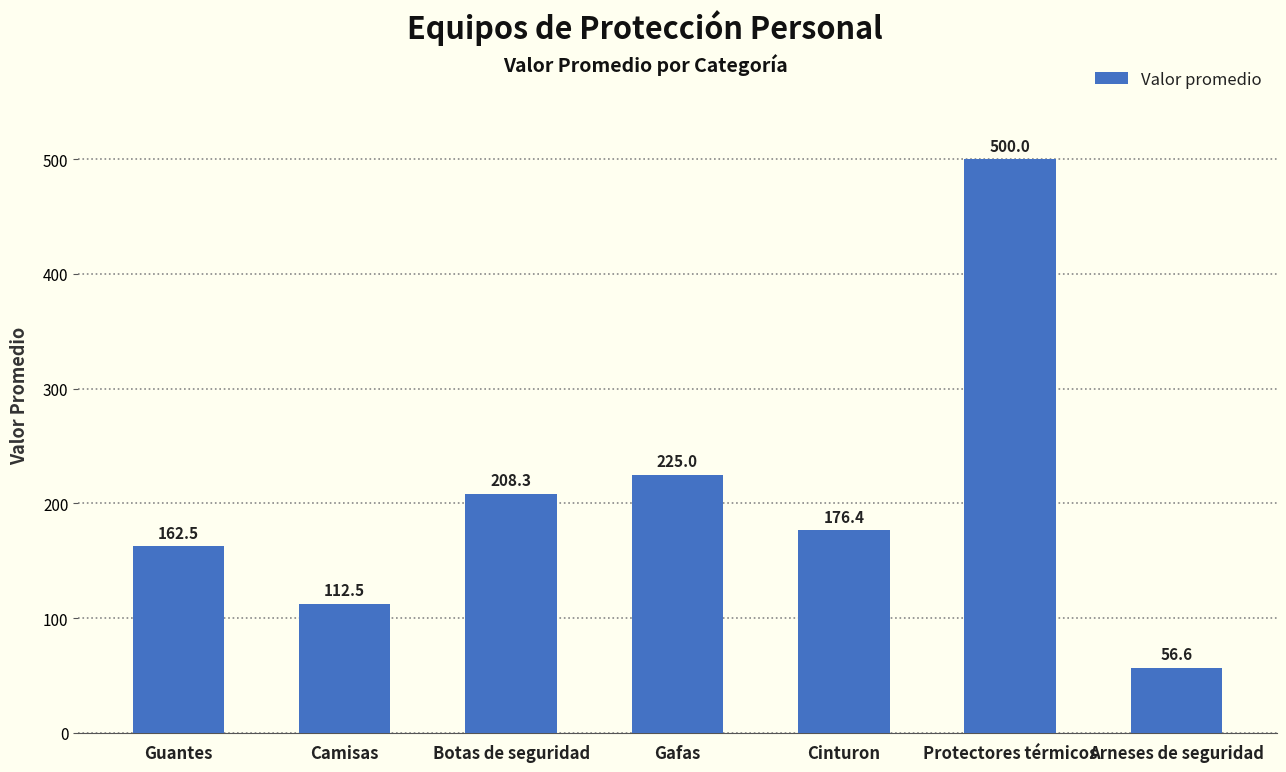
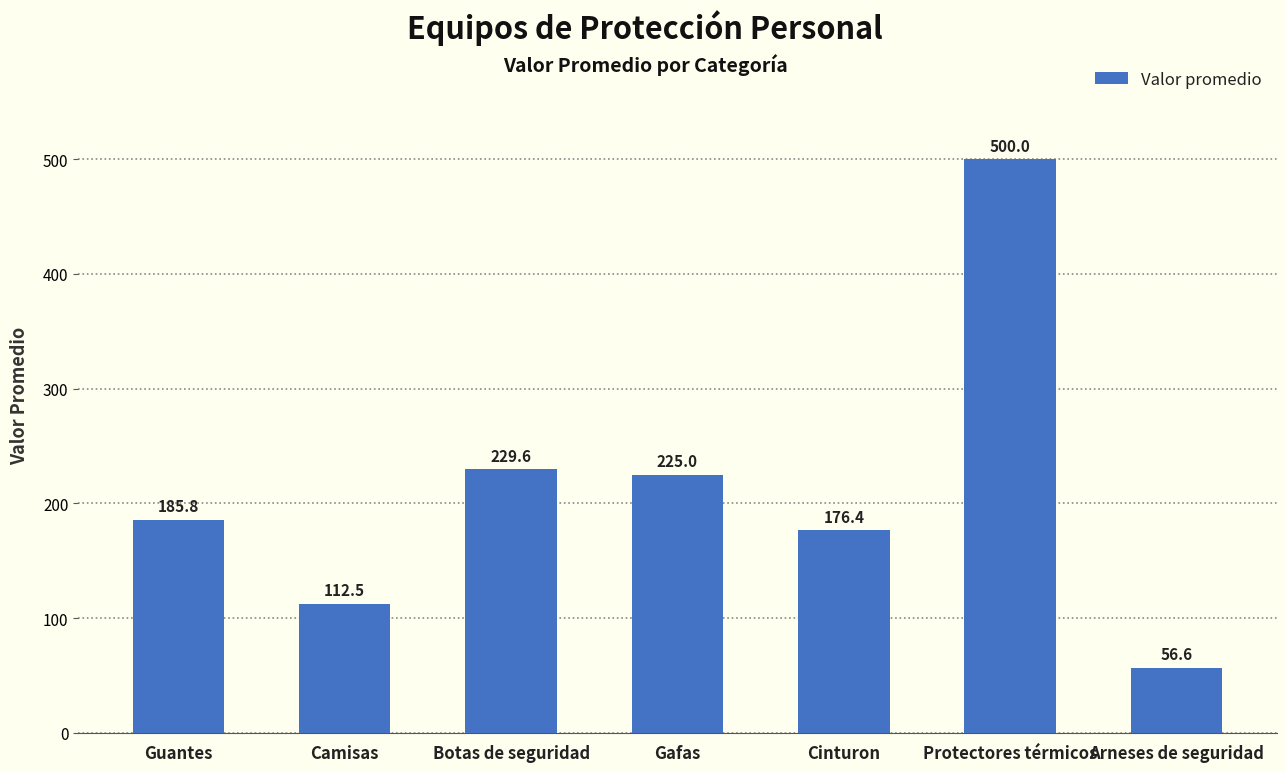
Guantes: 162.5 -> 185.8
Botas de seguridad: 208.3 -> 229.6
